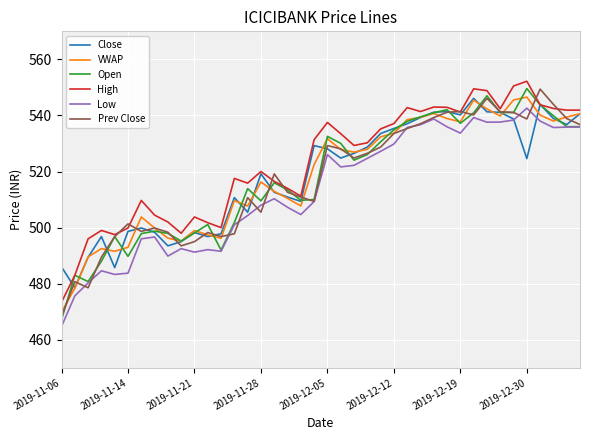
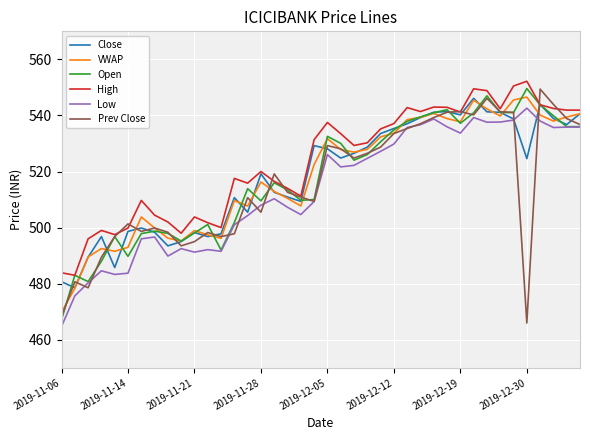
Close, 2019-11-06: 486 -> 481
High, 2019-11-06: 473 -> 484
Prev Close, 2019-12-30: 539 -> 466
